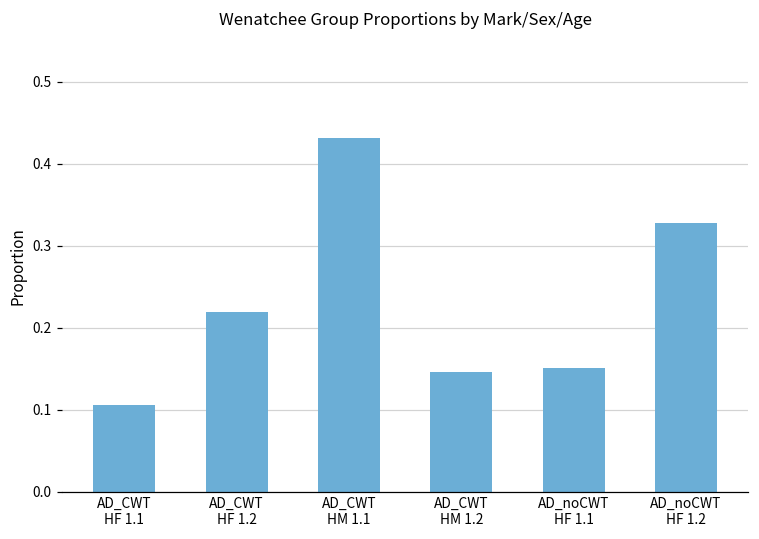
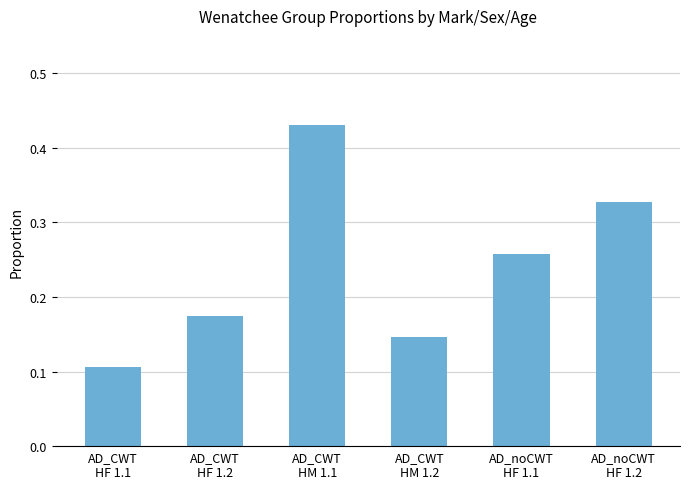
AD_CWT HF 1.2: 0.22 -> 0.17
AD_noCWT HF 1.1: 0.15 -> 0.26
